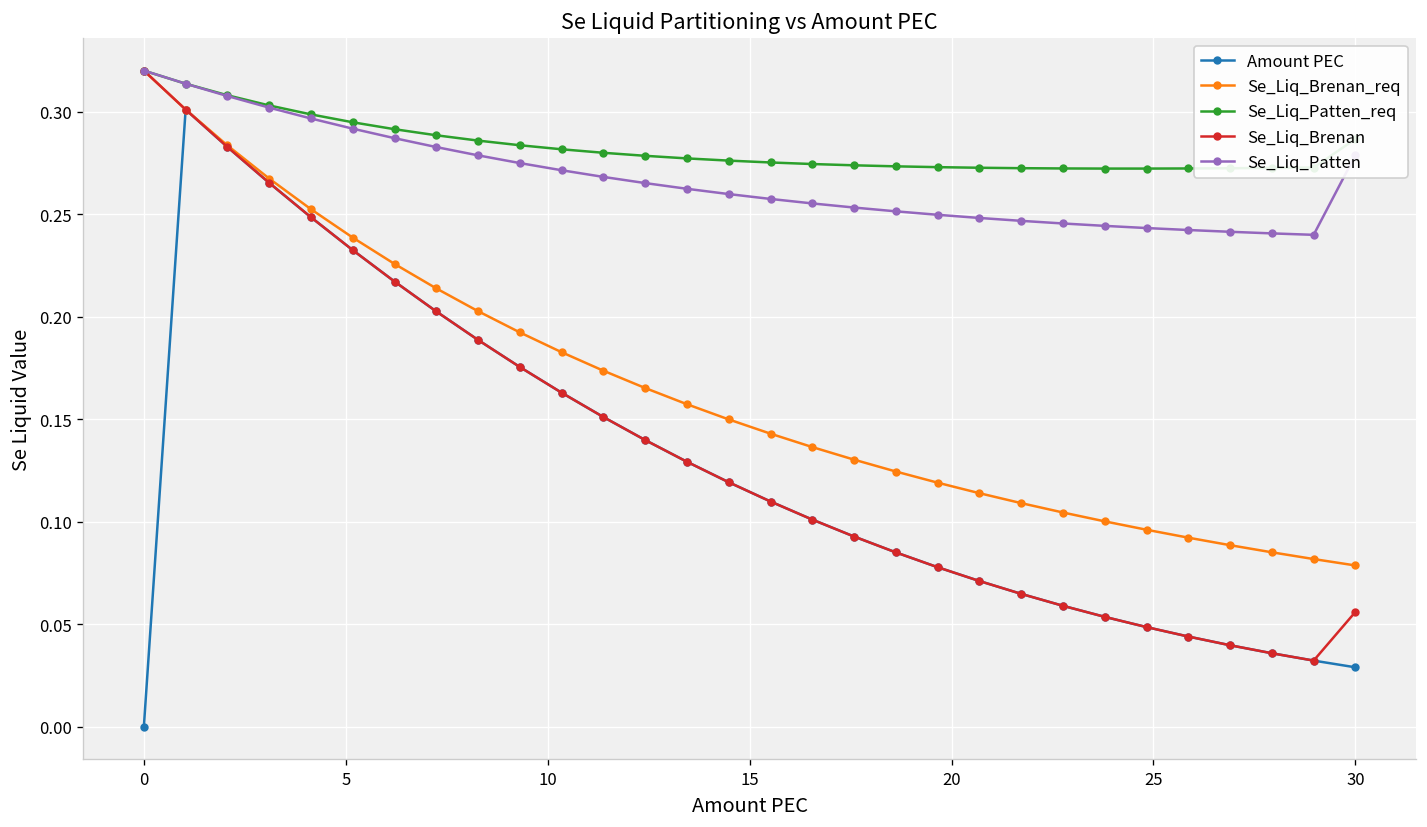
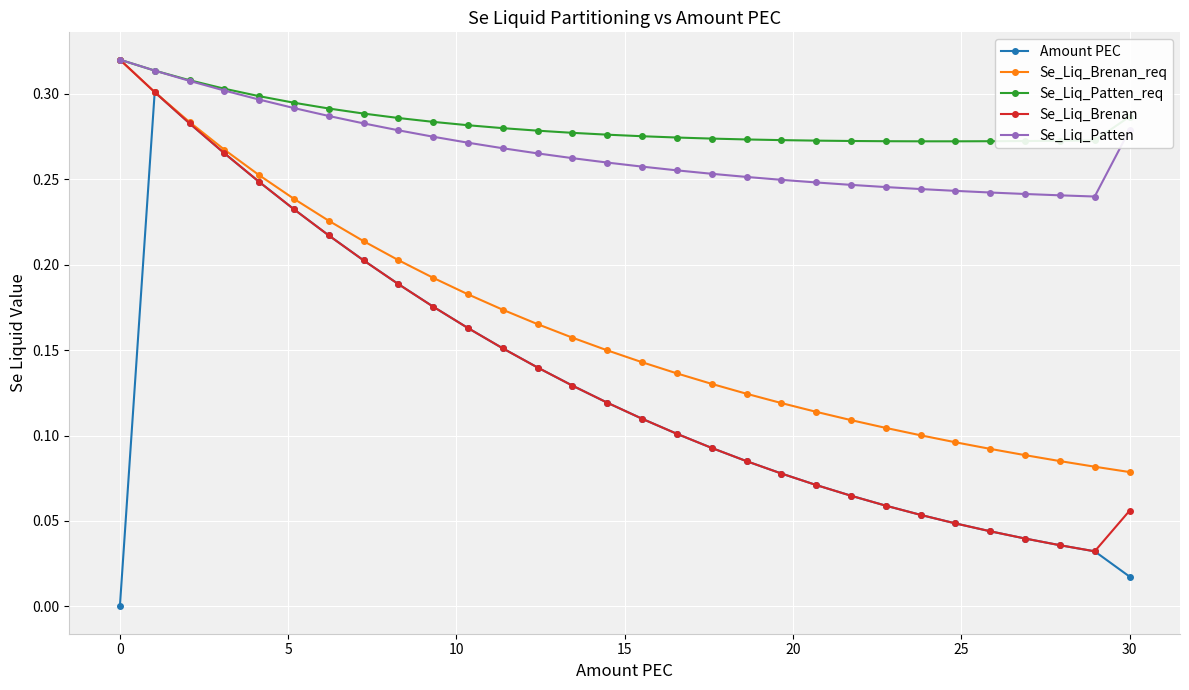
Amount PEC, 30: 0.029 -> 0.017
